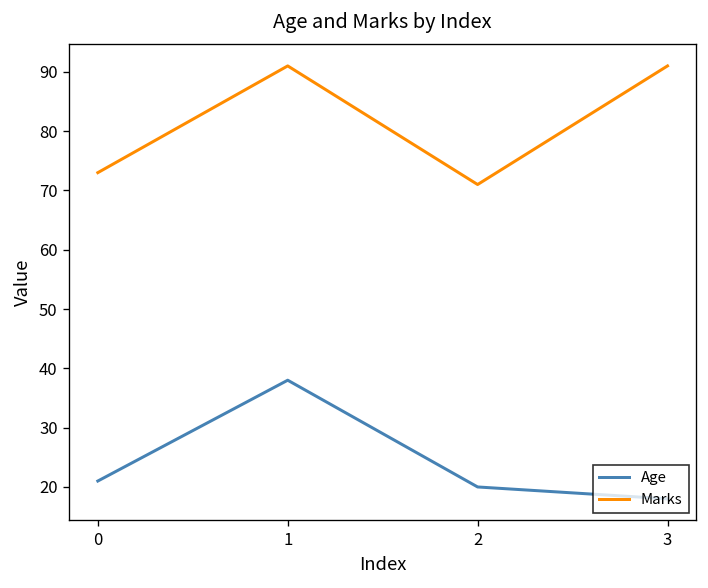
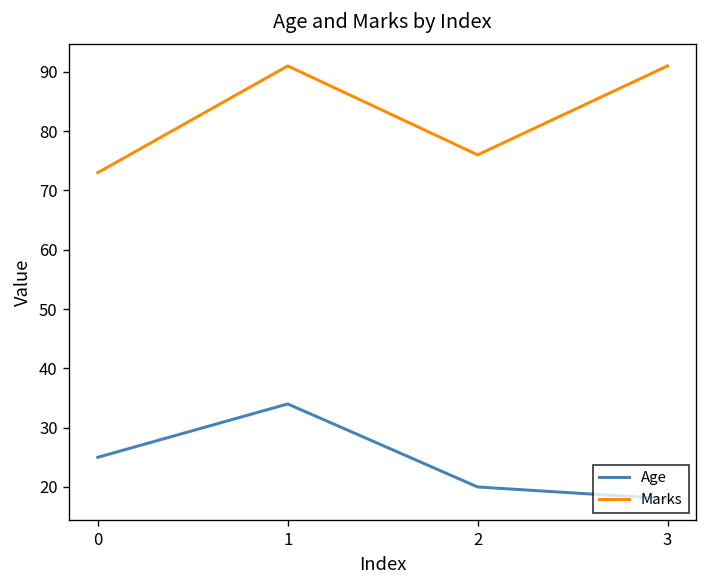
Age, 0: 21 -> 25
Age, 1: 38 -> 34
Marks, 2: 71 -> 76
